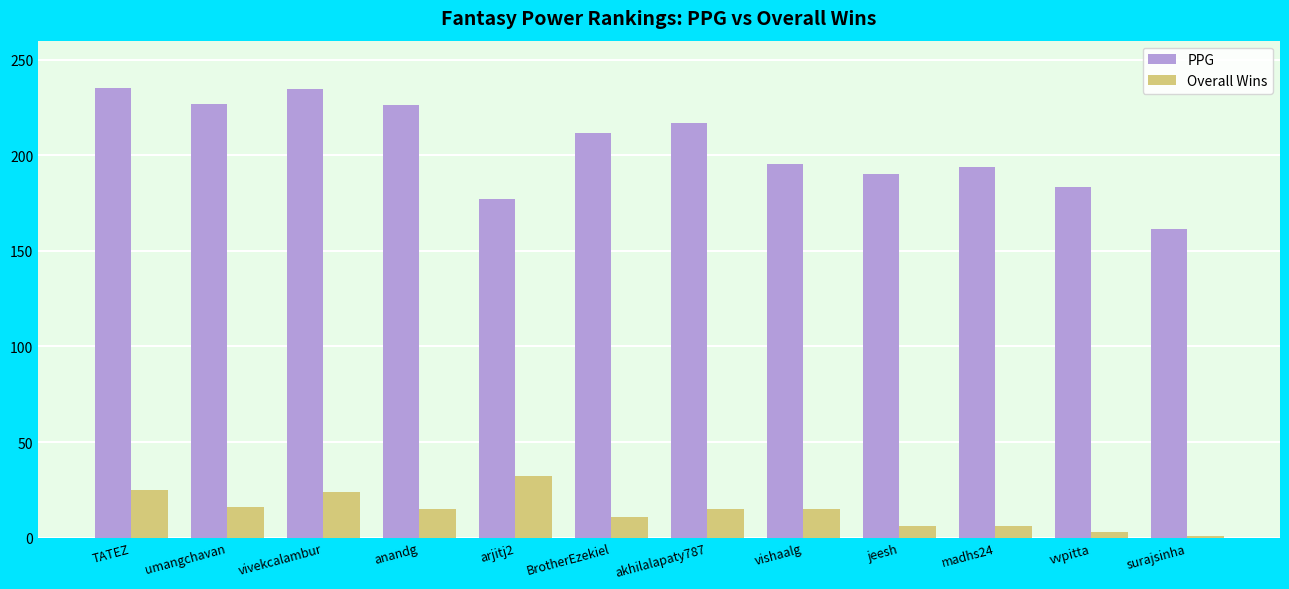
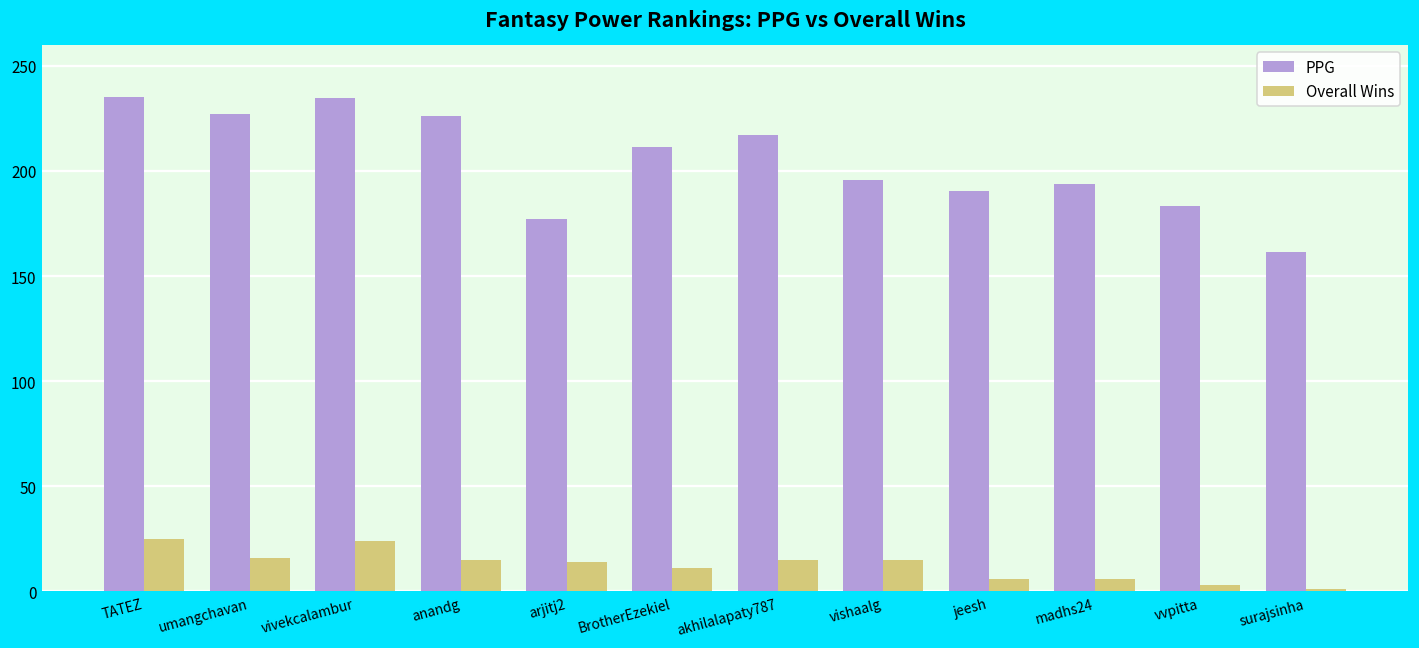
Overall Wins, arjitj2: 32 -> 14
